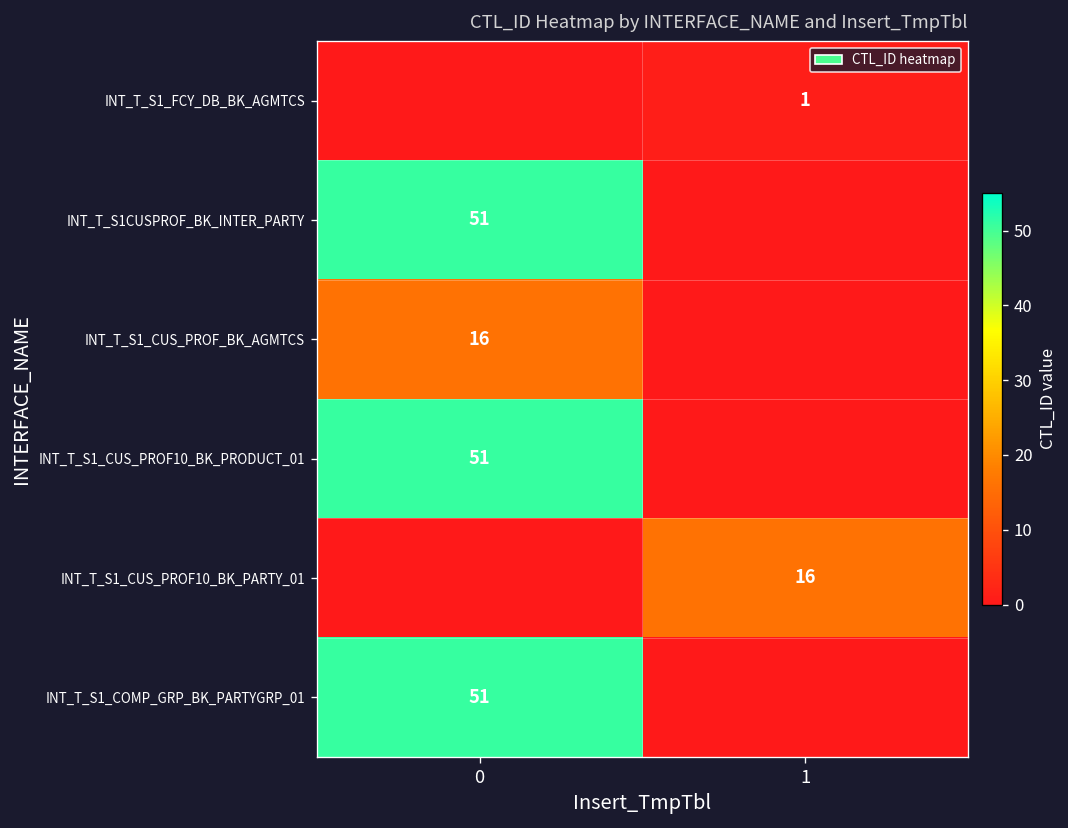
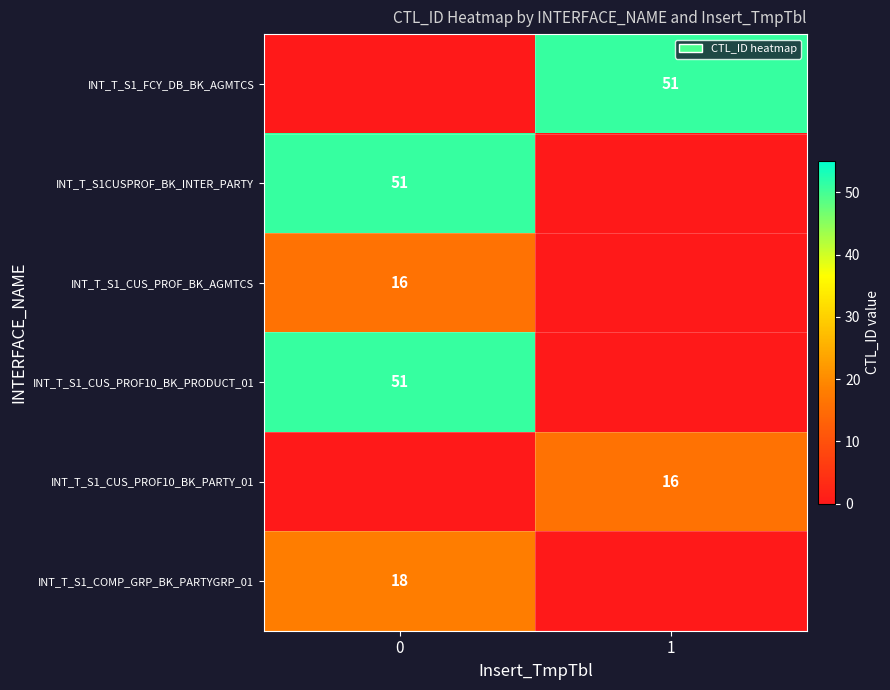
INT_T_S1_FCY_DB_BK_AGMTCS, 1: 1 -> 51
INT_T_S1_COMP_GRP_BK_PARTYGRP_01, 0: 51 -> 18
